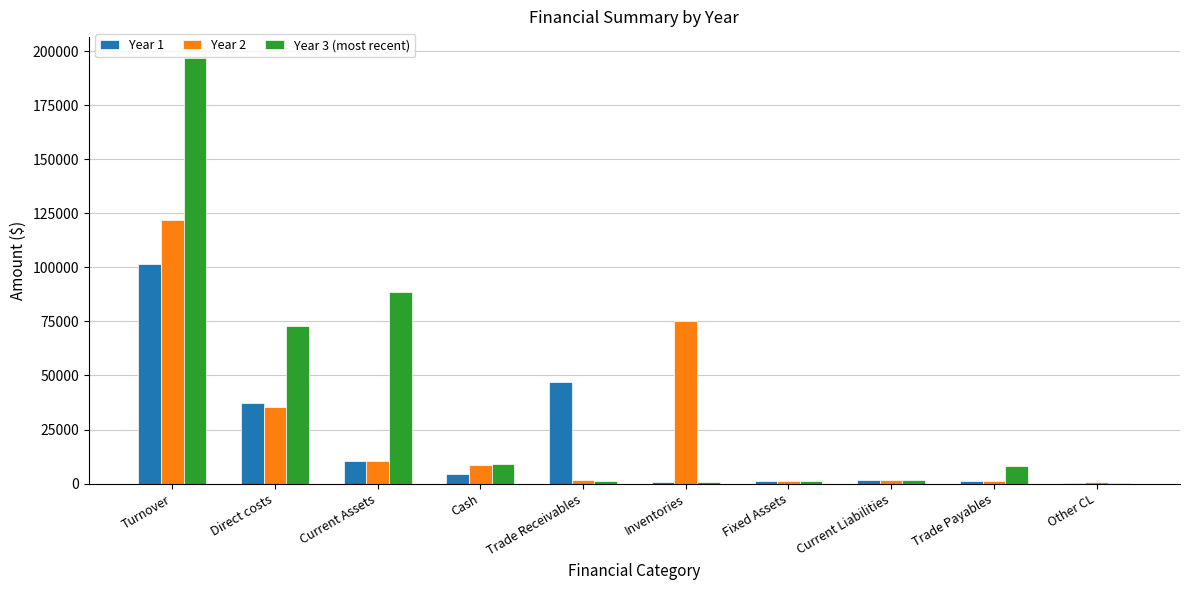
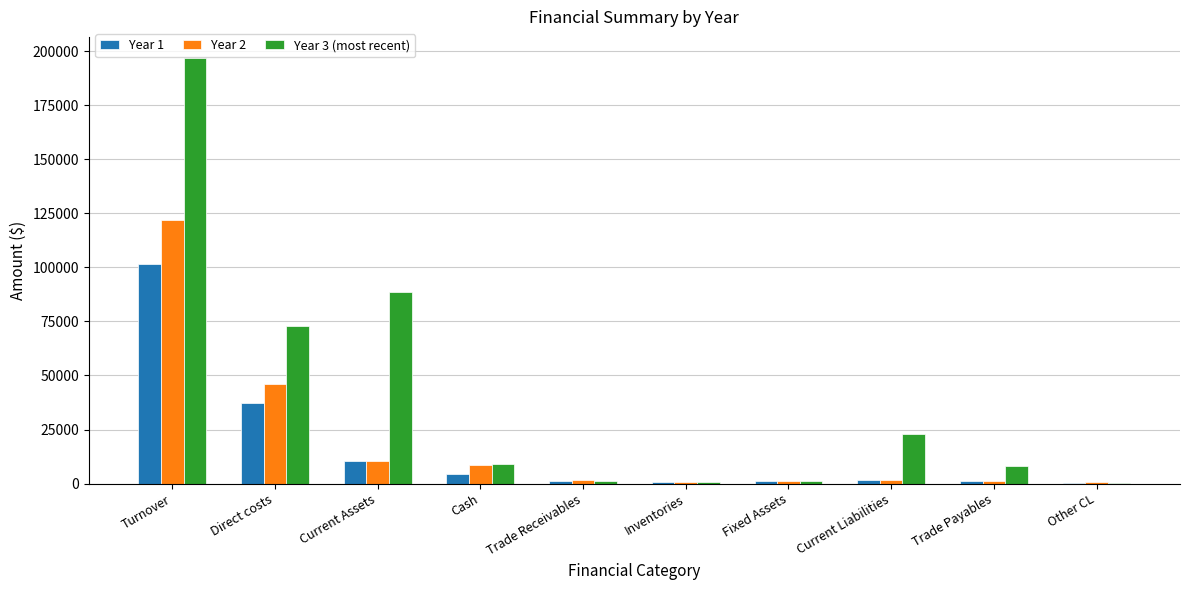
Year 2, Direct costs: 35000 -> 46000
Year 1, Trade Receivables: 47000 -> 1000
Year 2, Inventories: 75000 -> 1000
Year 3 (most recent), Current Liabilities: 2000 -> 23000
